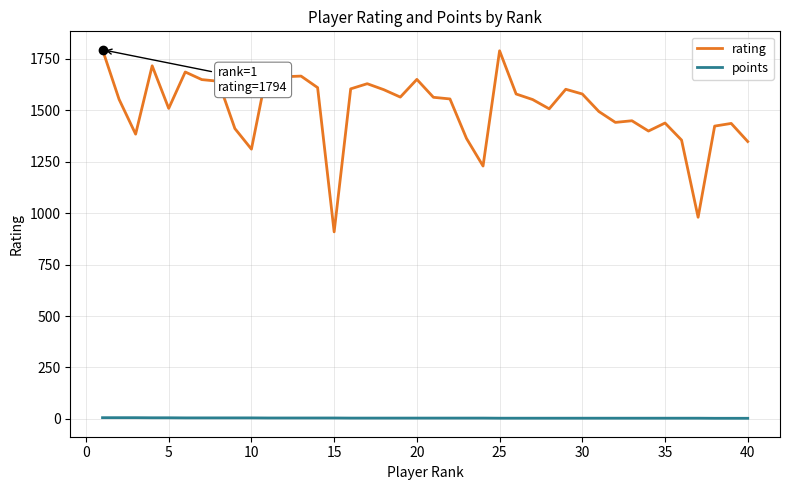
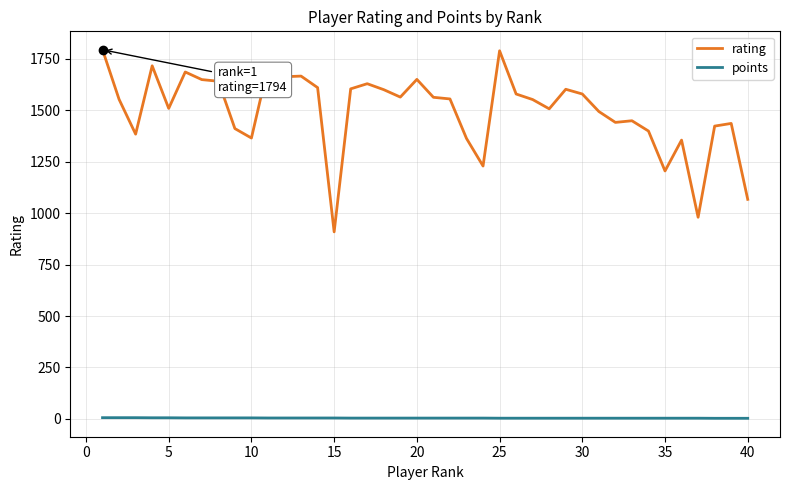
rating, 10: 1310 -> 1370
rating, 35: 1440 -> 1210
rating, 40: 1350 -> 1070
